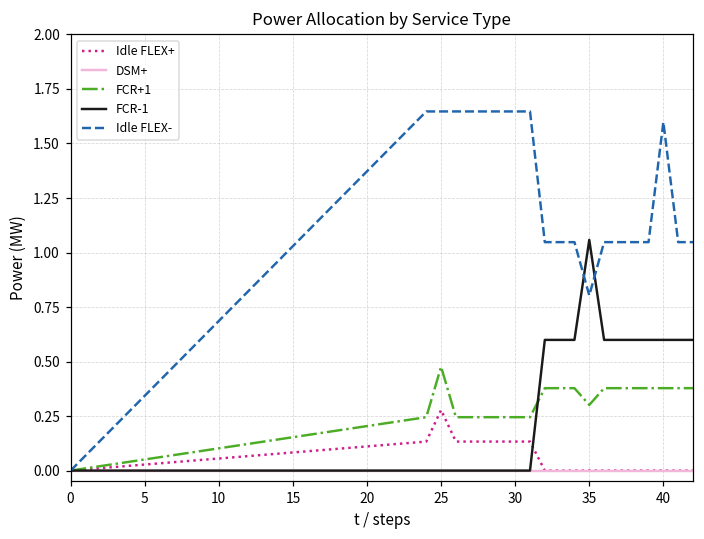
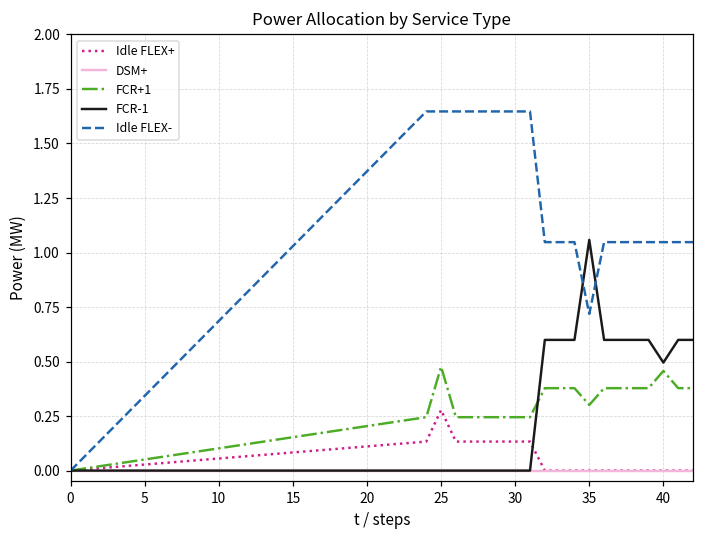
Idle FLEX-, 35: 0.80 -> 0.72
FCR+1, 40: 0.38 -> 0.46
FCR-1, 40: 0.60 -> 0.50
Idle FLEX-, 40: 1.60 -> 1.05
